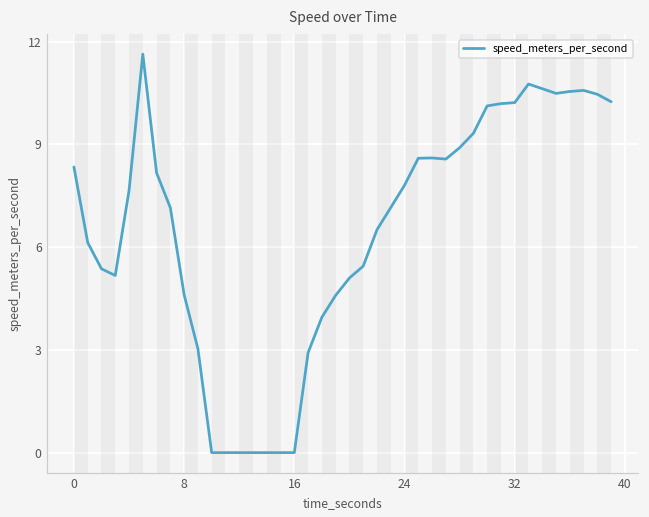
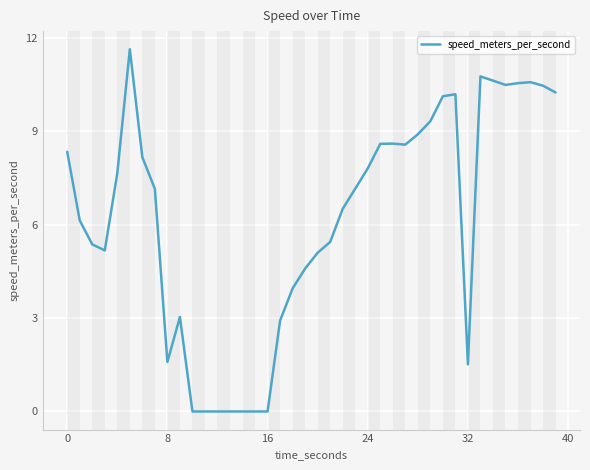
8: 4.6 -> 1.6
32: 10.2 -> 1.5
